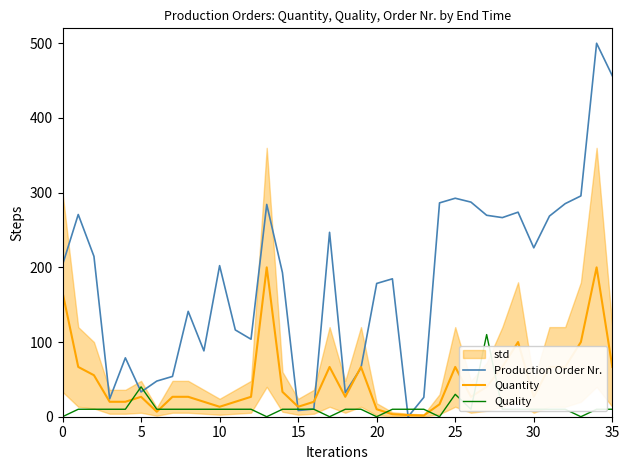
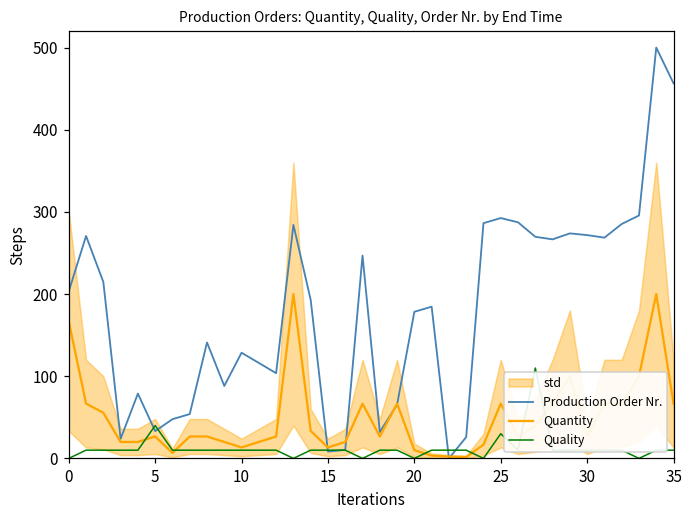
Production Order Nr., 10: 200 -> 130
Production Order Nr., 30: 230 -> 270
